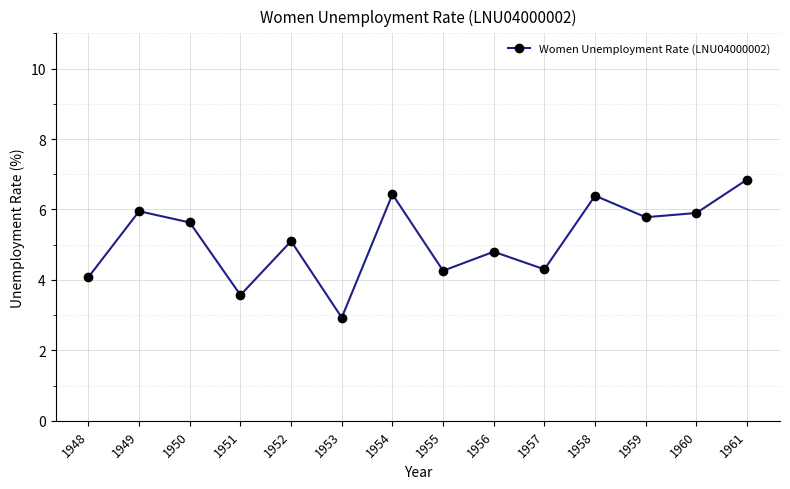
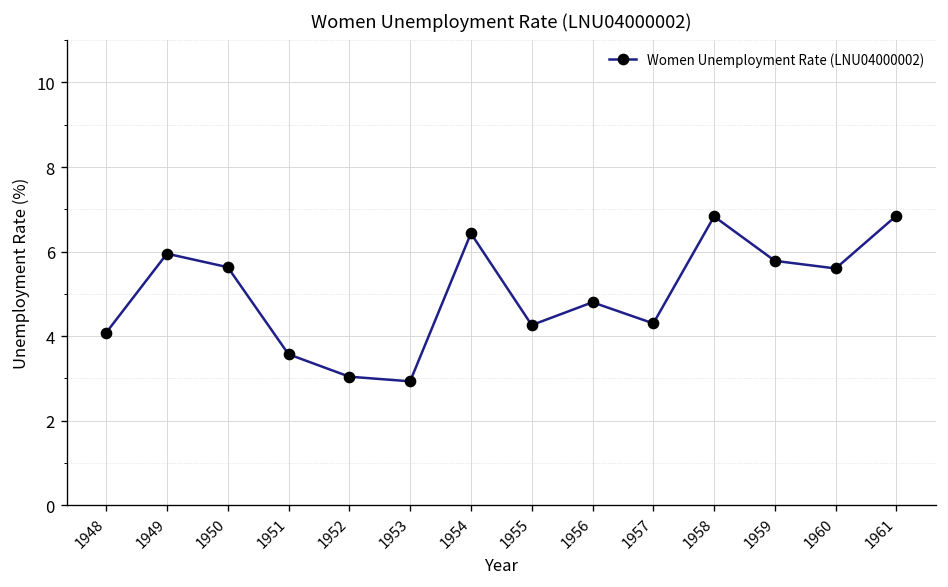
1952: 5.1 -> 3.0
1958: 6.4 -> 6.8
1960: 5.9 -> 5.6
